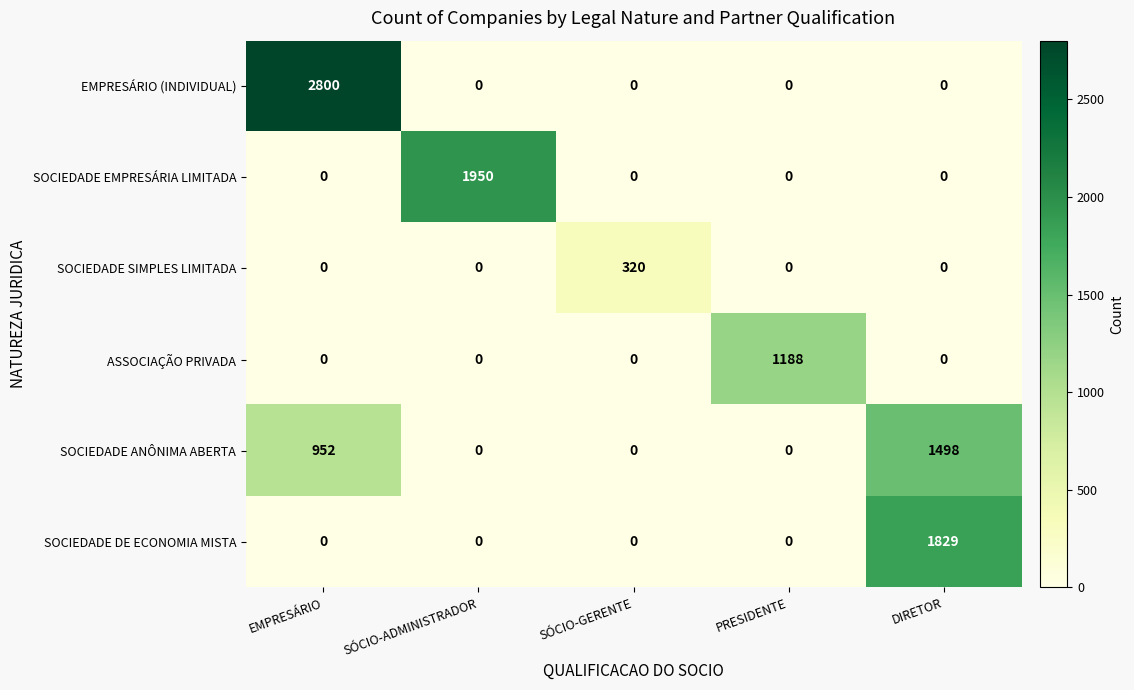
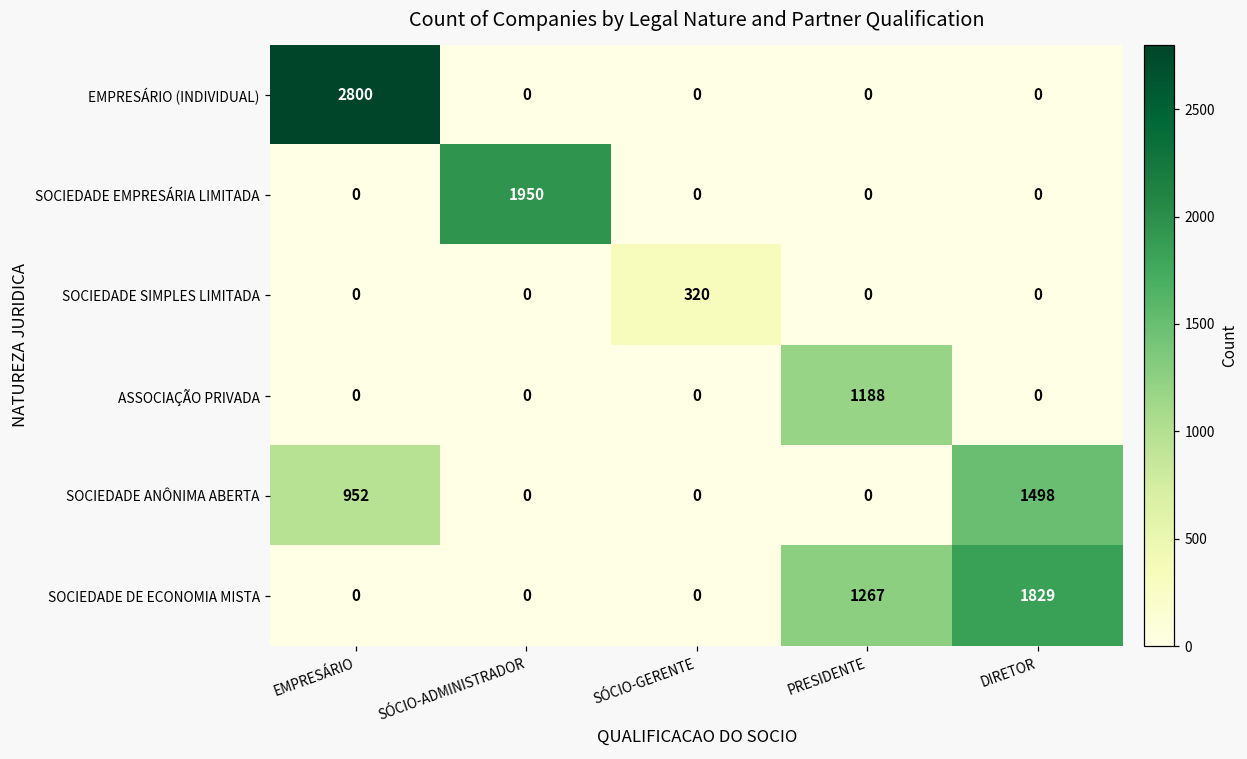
SOCIEDADE DE ECONOMIA MISTA, PRESIDENTE: 0 -> 1267
